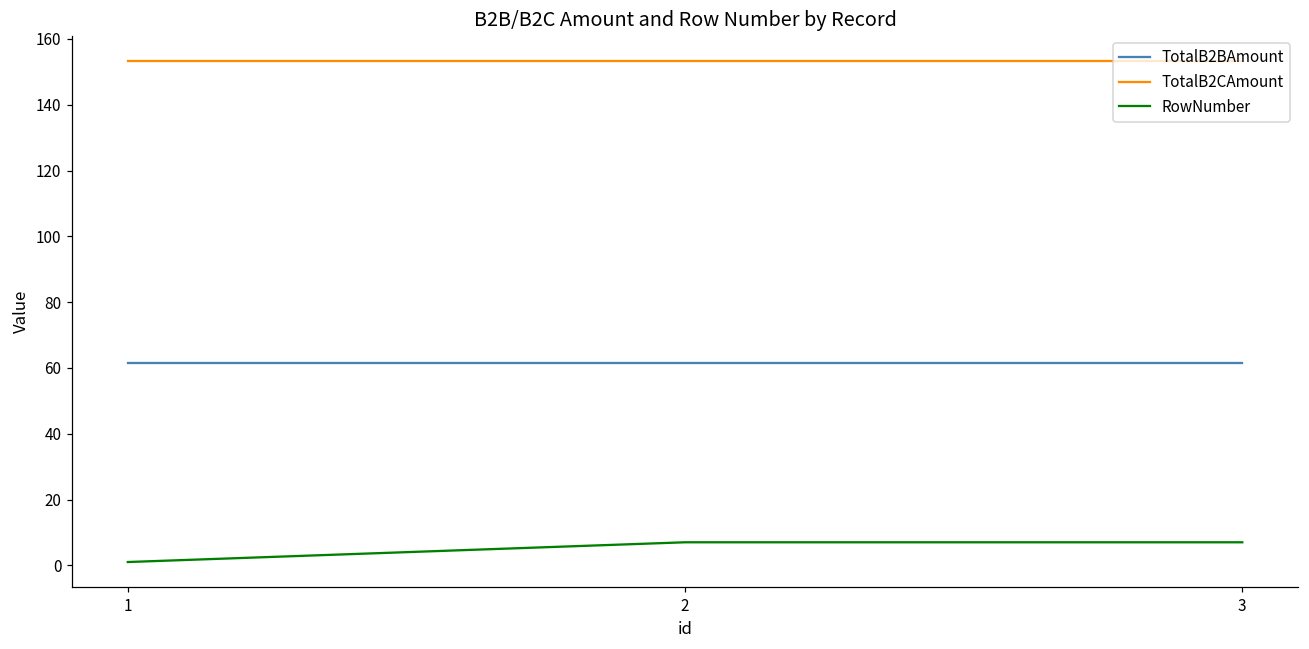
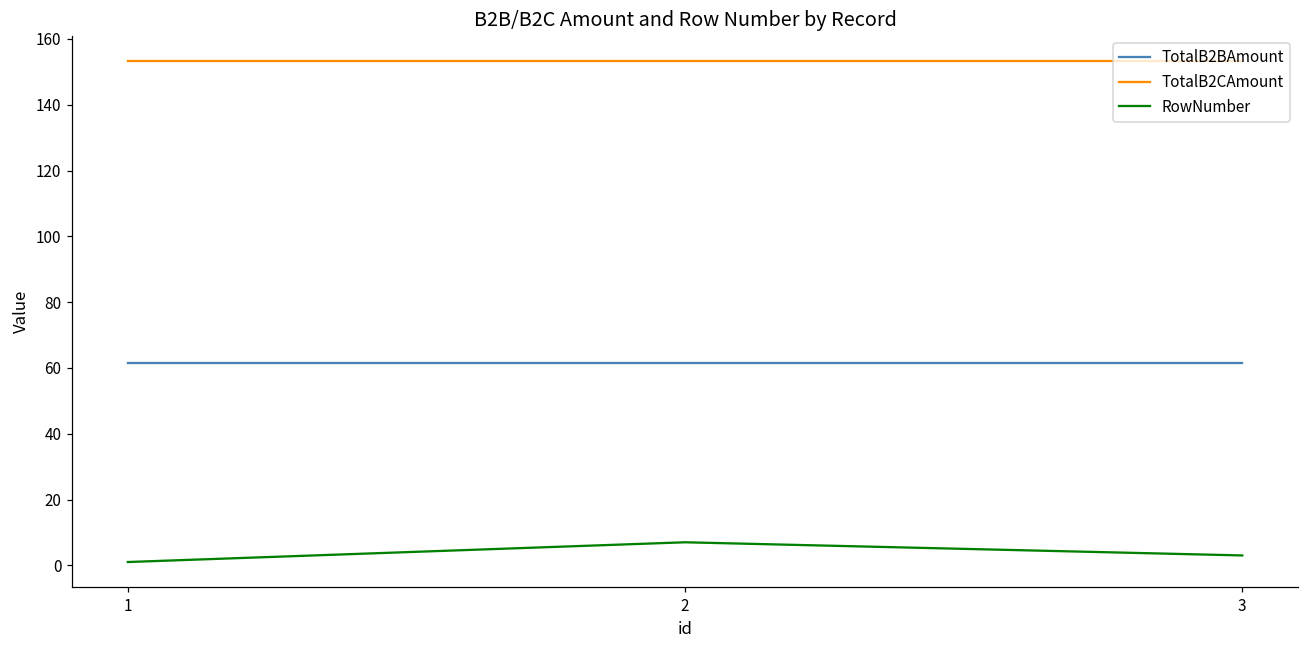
RowNumber, 3: 7 -> 3
